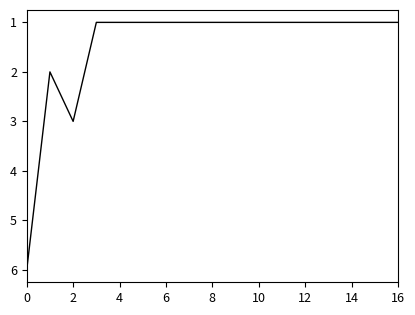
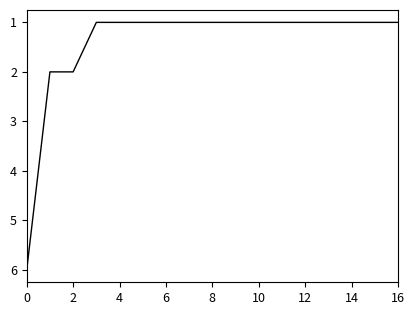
2: 3 -> 2
